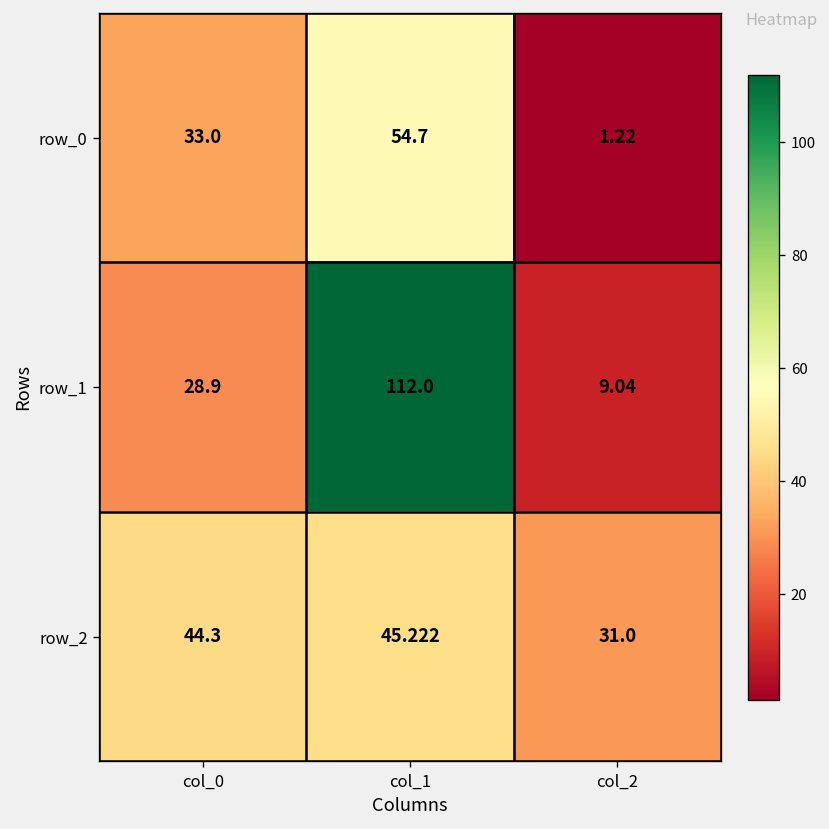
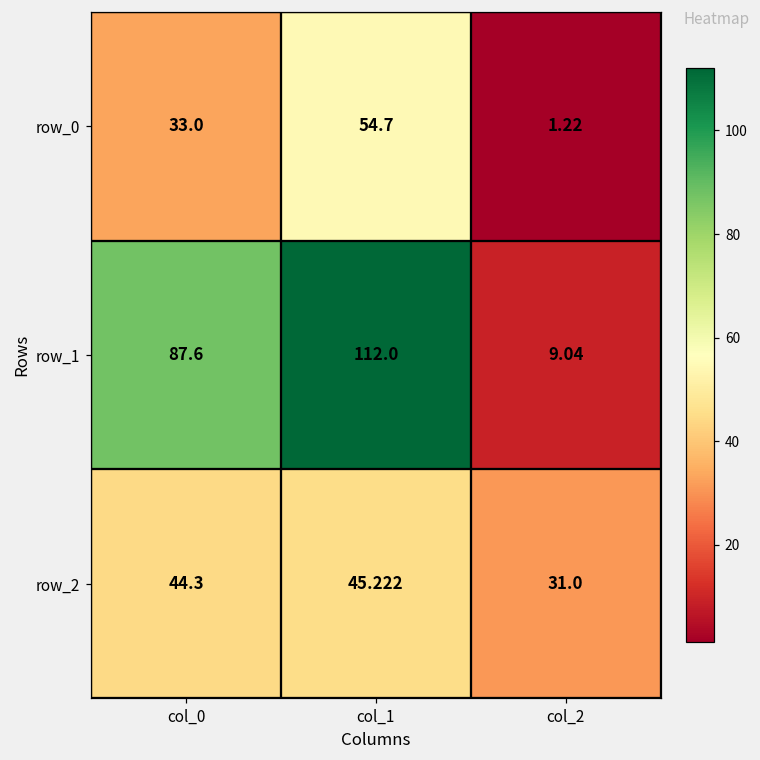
row_1, col_0: 28.9 -> 87.6
